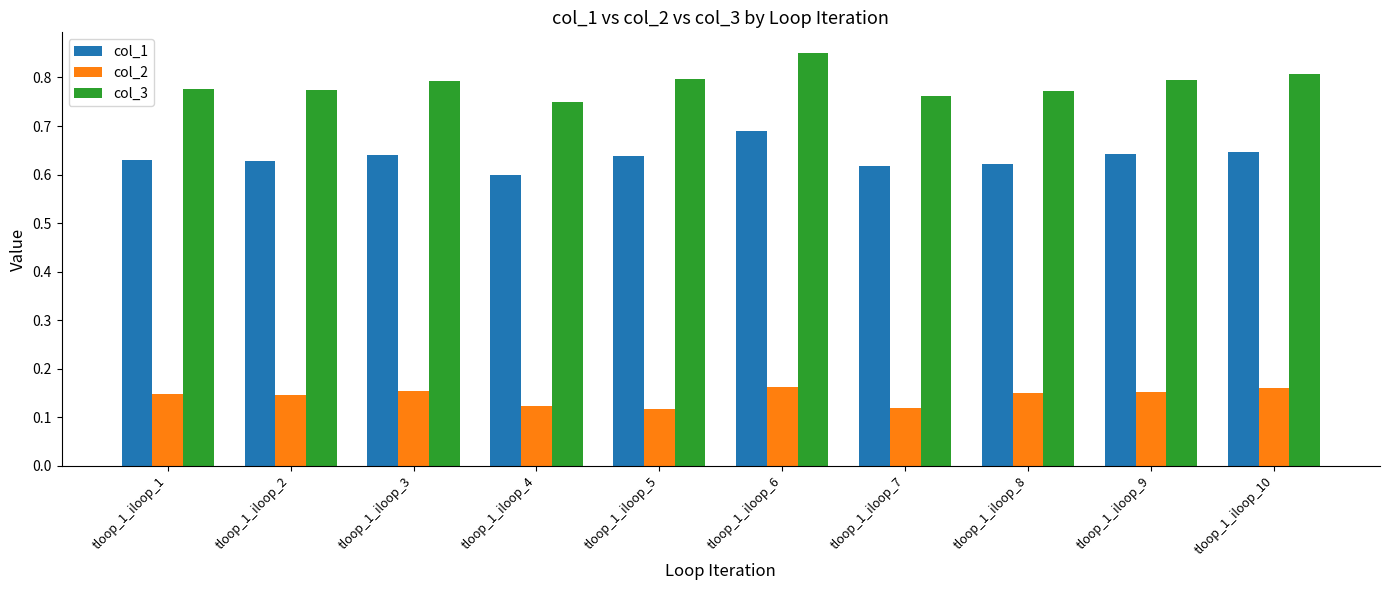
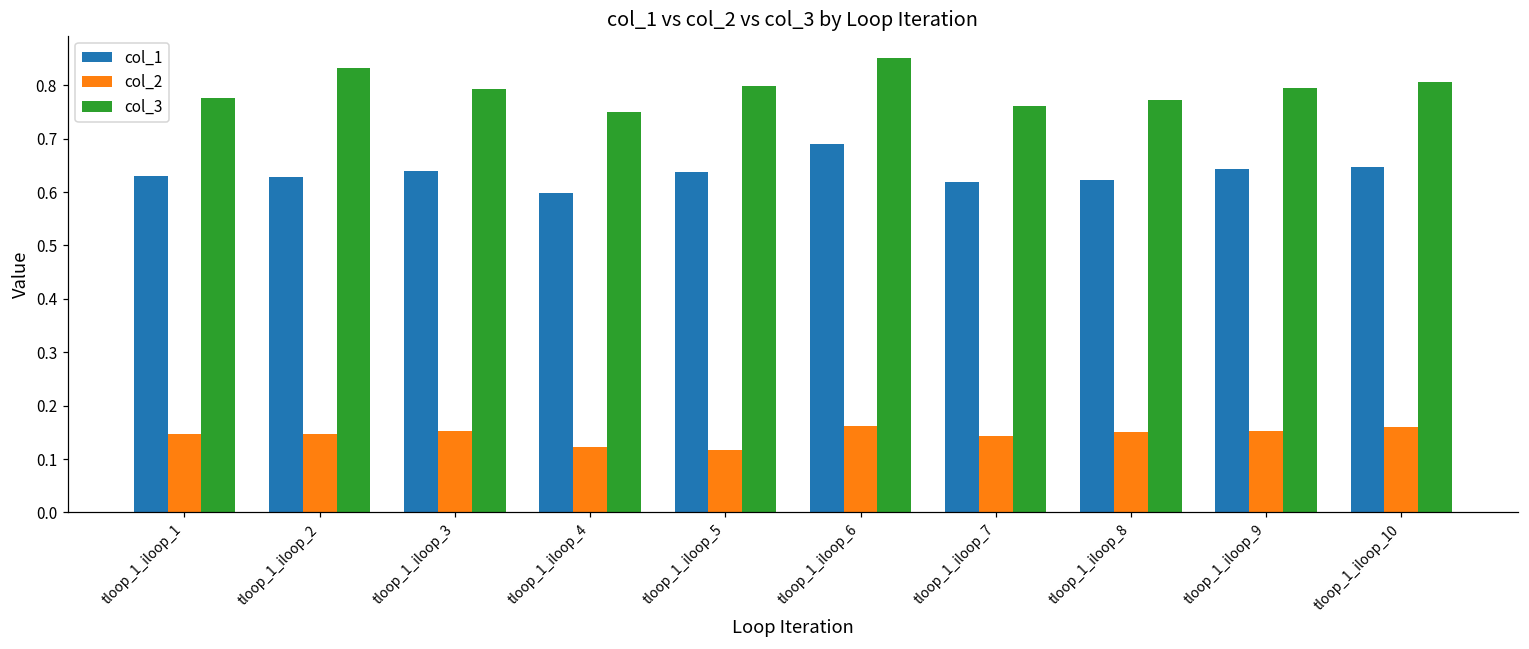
col_3, tloop_1_iloop_2: 0.77 -> 0.83
col_2, tloop_1_iloop_7: 0.12 -> 0.14
